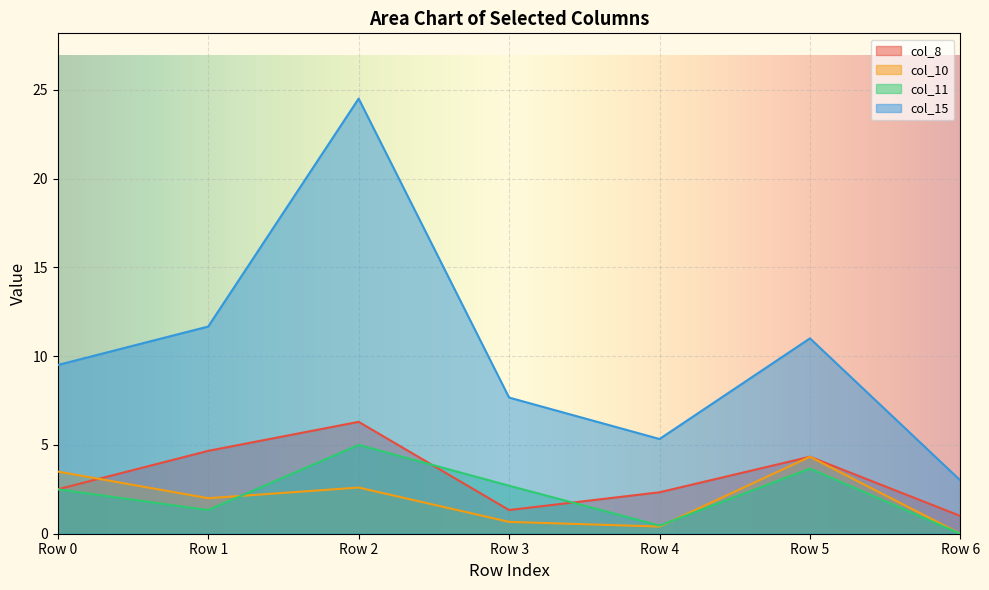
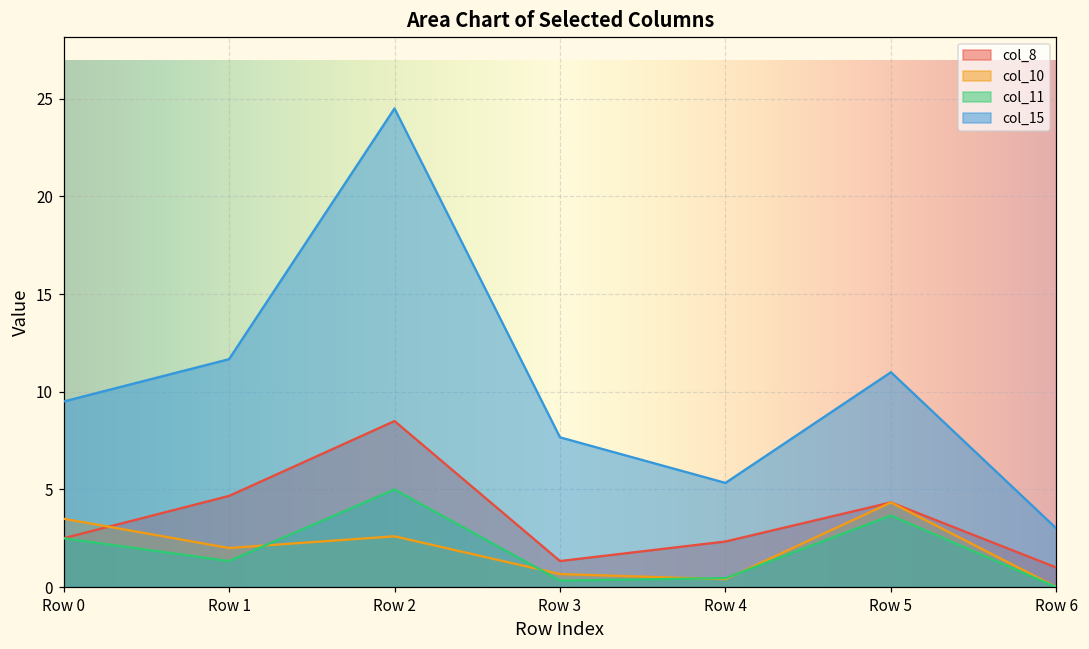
col_8, Row 2: 6.3 -> 8.5
col_11, Row 3: 2.7 -> 0.3
